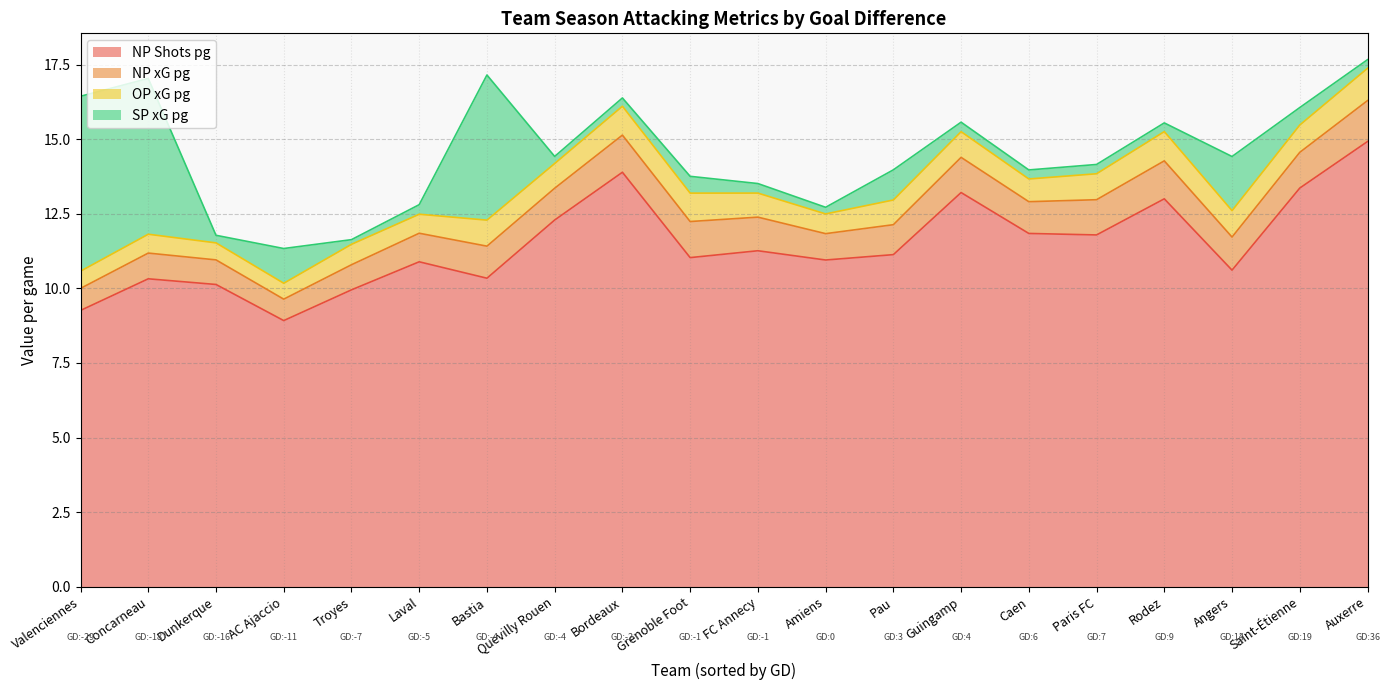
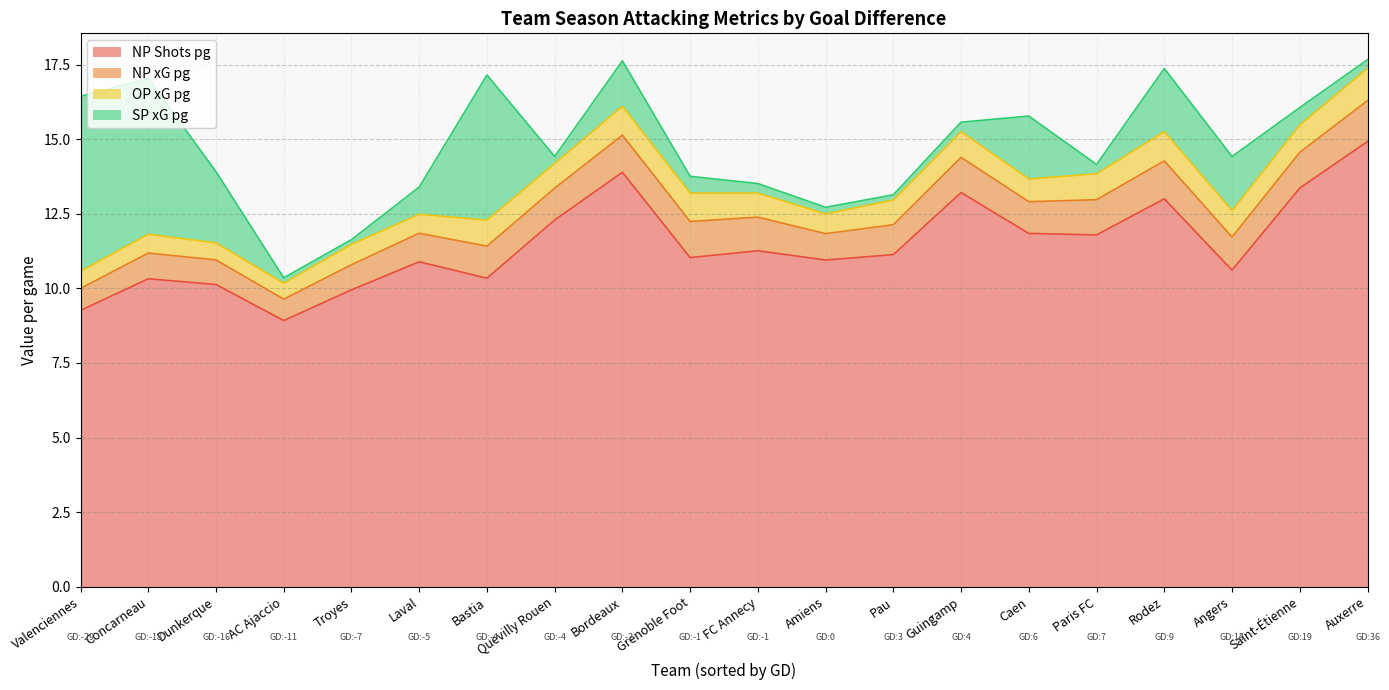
SP xG pg, Dunkerque: 0.3 -> 2.4
SP xG pg, AC Ajaccio: 1.2 -> 0.2
SP xG pg, Laval: 0.3 -> 0.9
SP xG pg, Bordeaux: 0.3 -> 1.5
SP xG pg, Pau: 1.0 -> 0.2
SP xG pg, Caen: 0.3 -> 2.1
SP xG pg, Rodez: 0.3 -> 2.1
